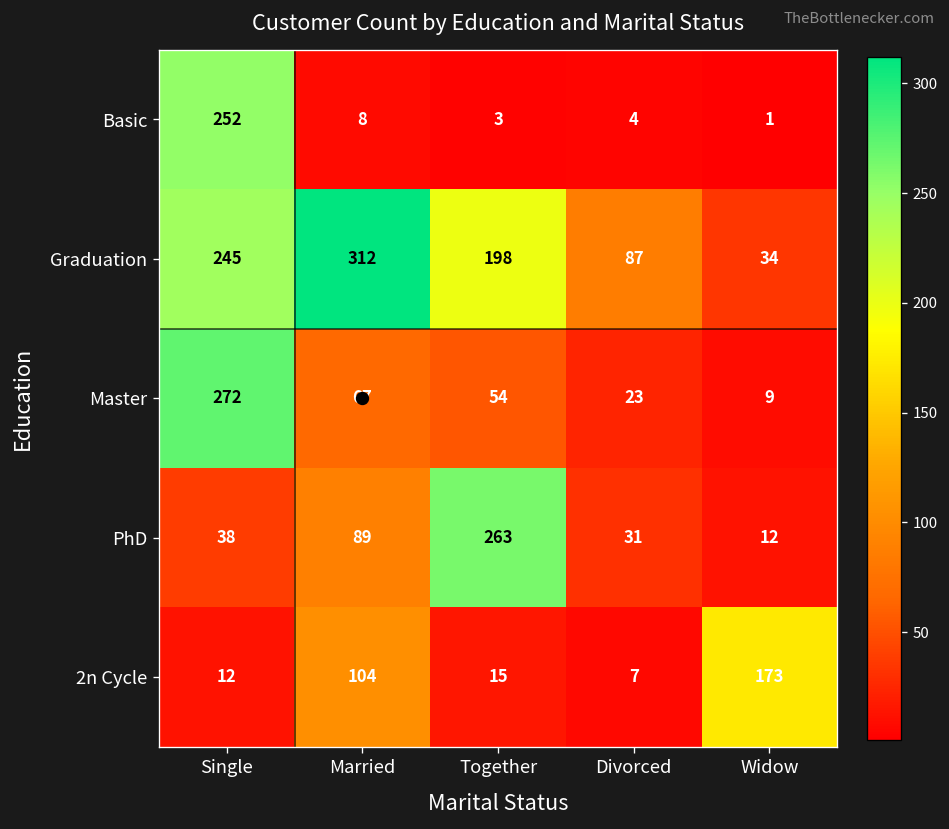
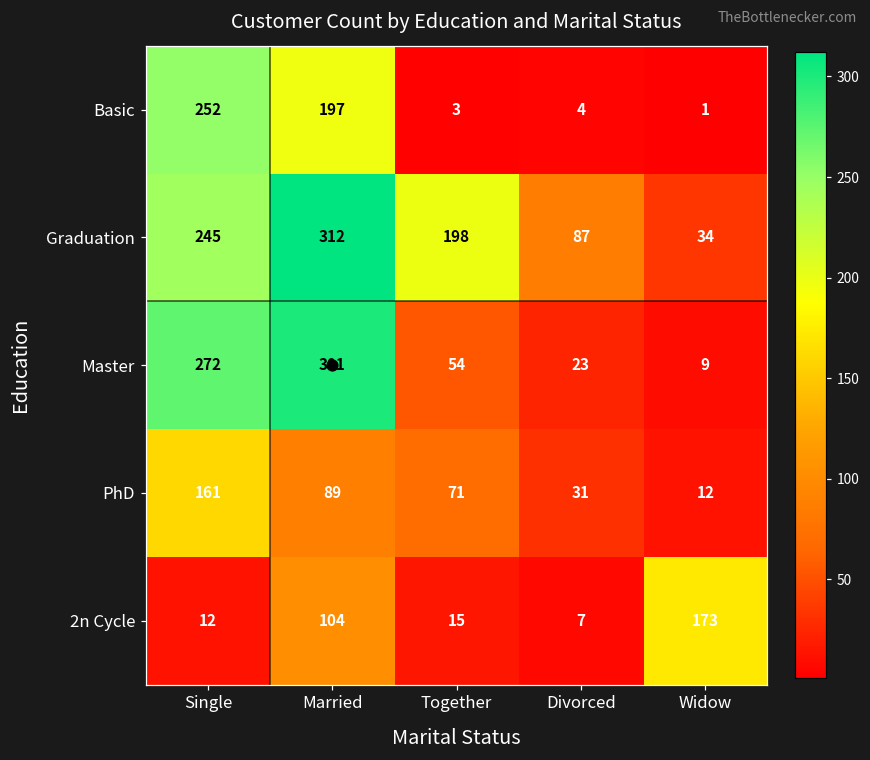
Basic, Married: 8 -> 197
Master, Married: 67 -> 301
PhD, Single: 38 -> 161
PhD, Together: 263 -> 71
